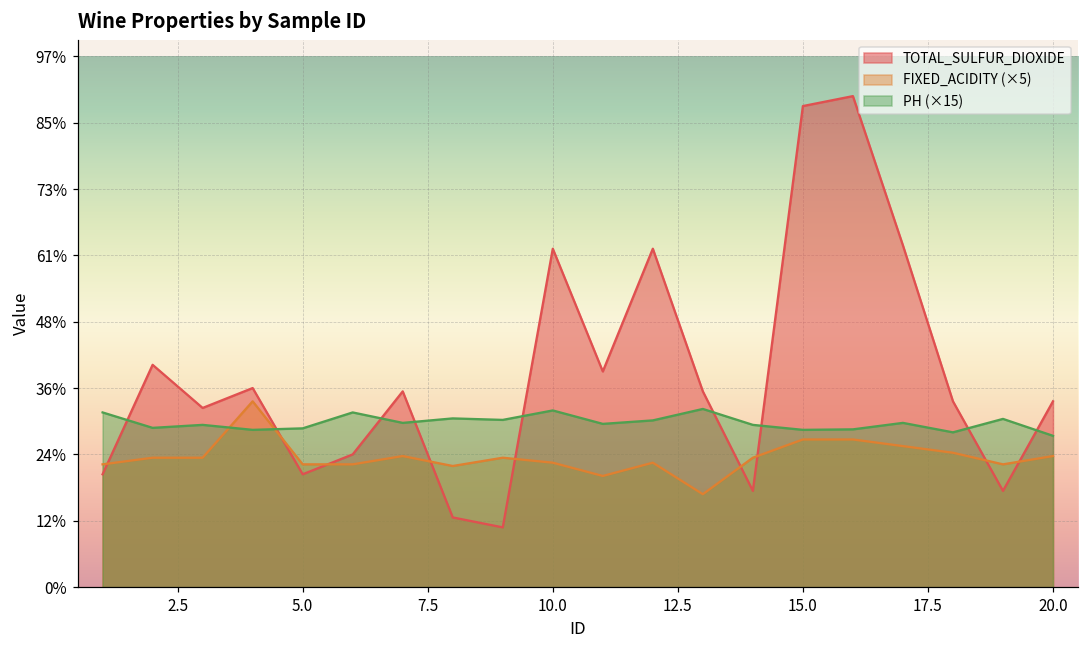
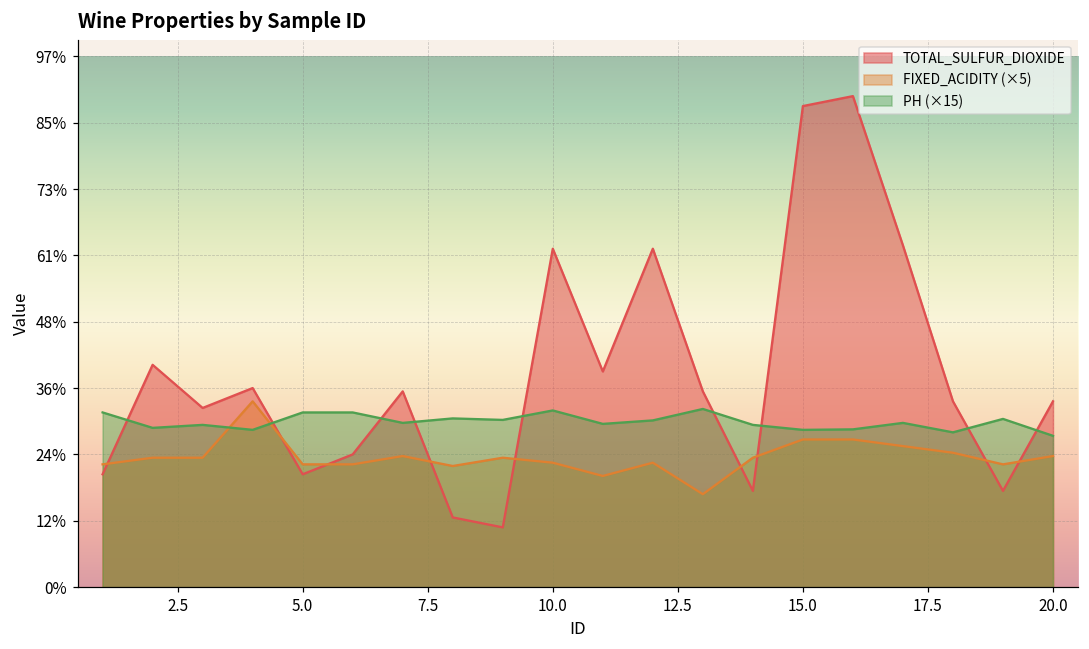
PH (×15), 5.0: 29% -> 32%
